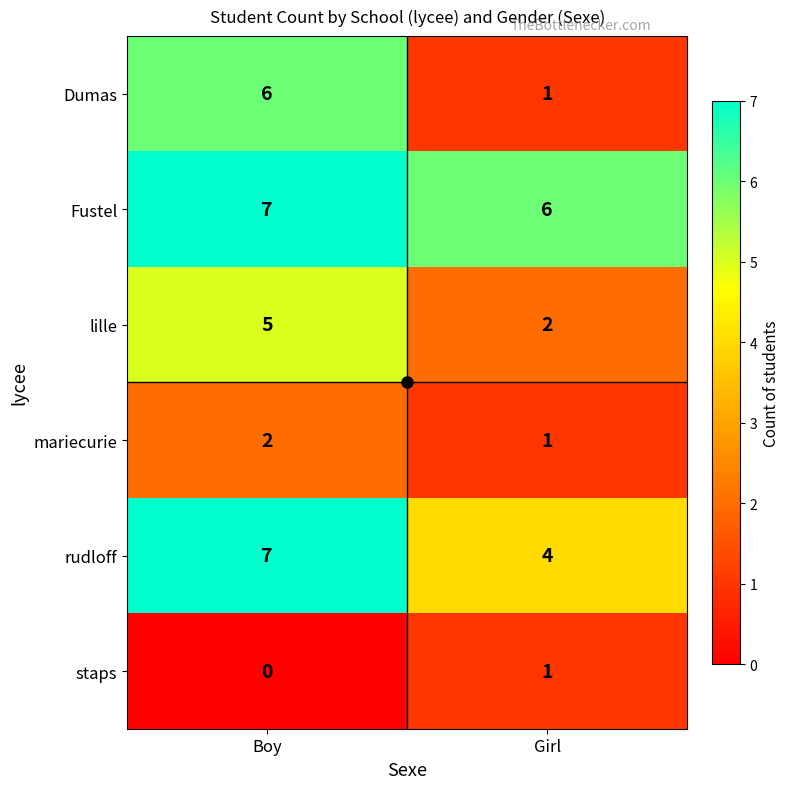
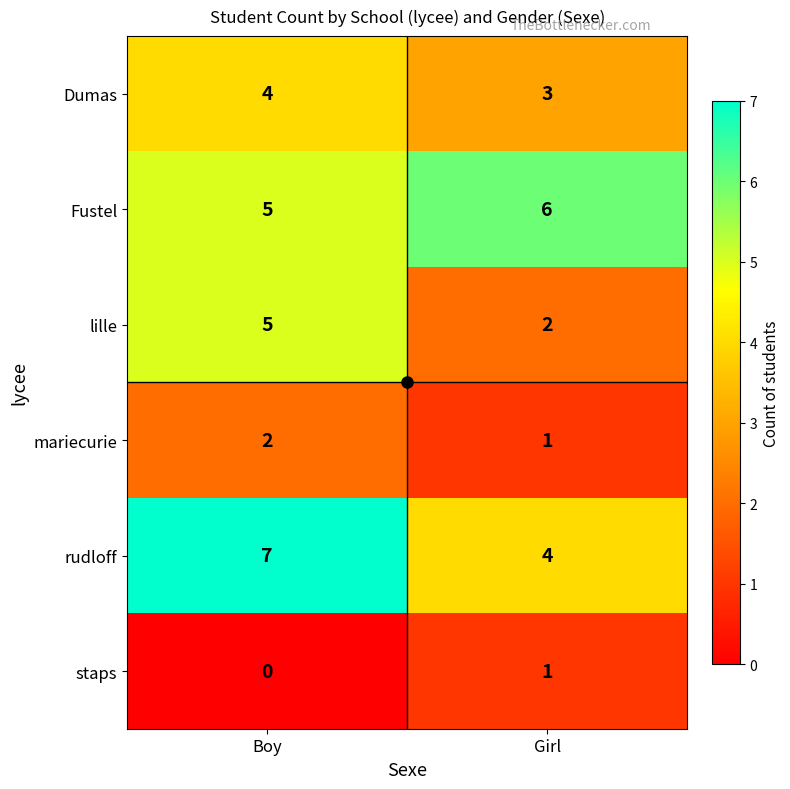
Dumas, Boy: 6 -> 4
Dumas, Girl: 1 -> 3
Fustel, Boy: 7 -> 5
